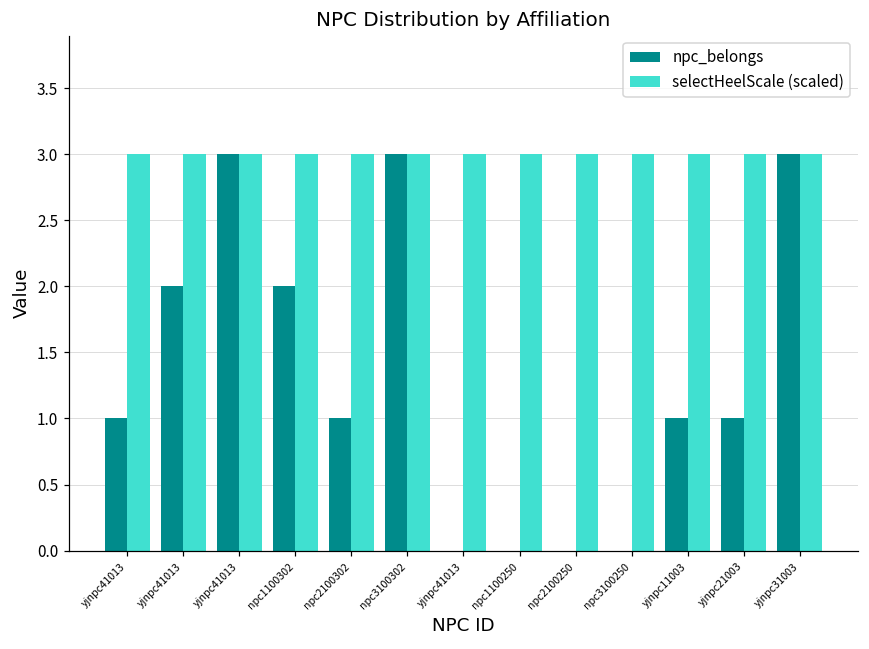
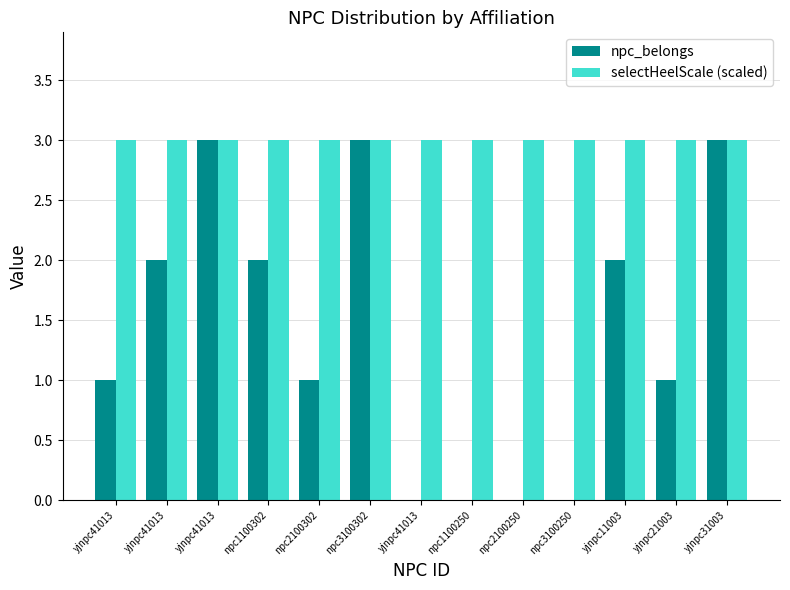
npc_belongs, yjnpc11003: 1 -> 2
